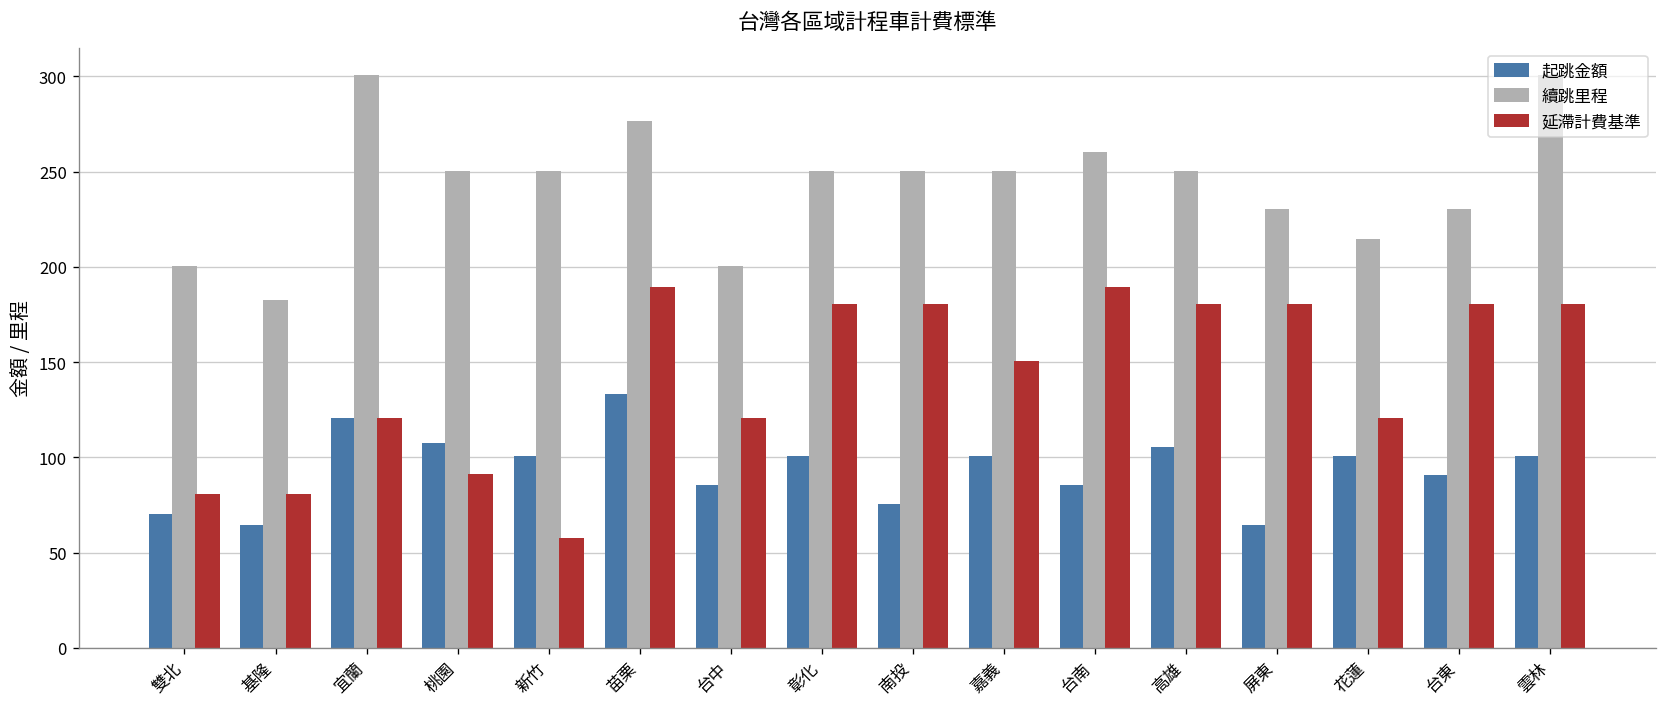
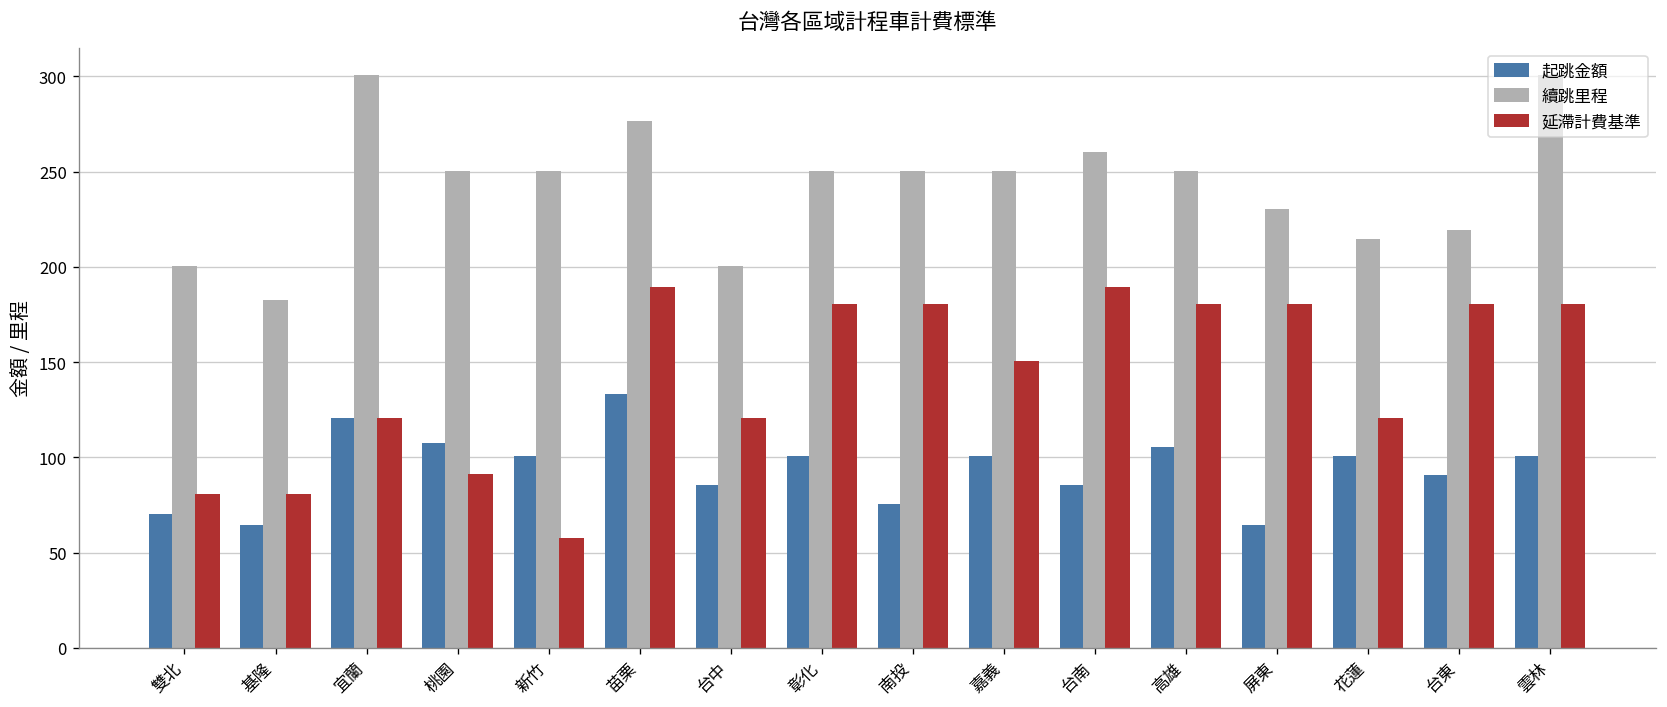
續跳里程, 台東: 230 -> 219
